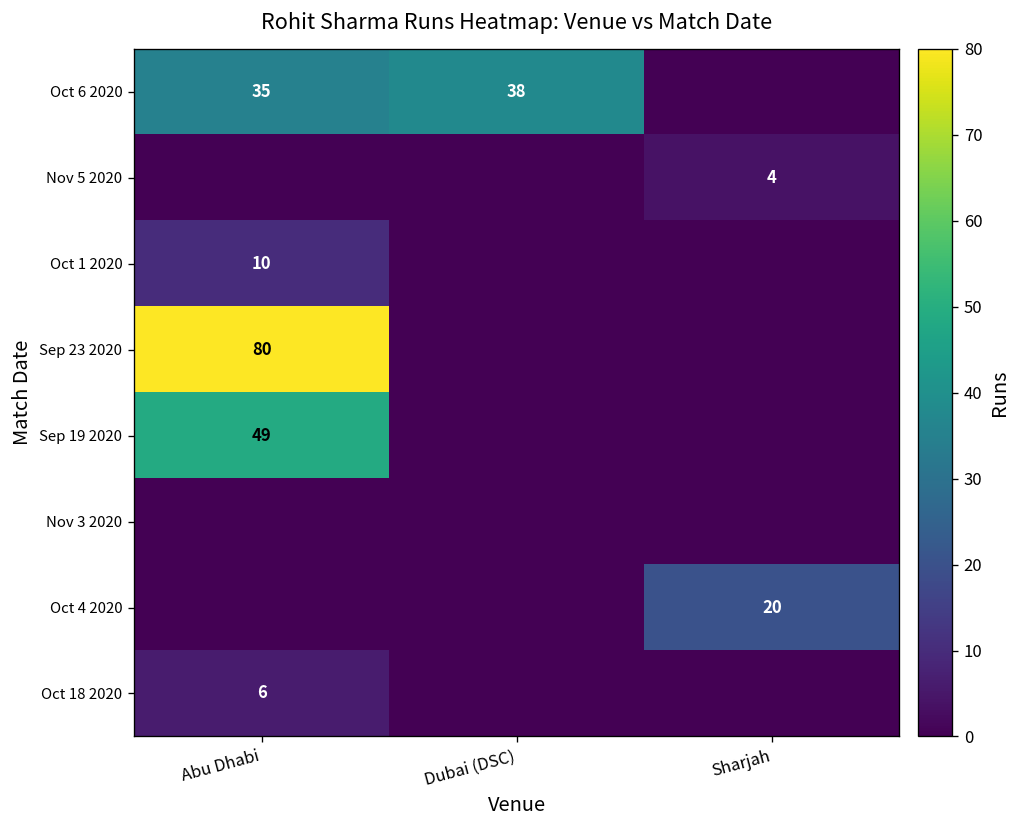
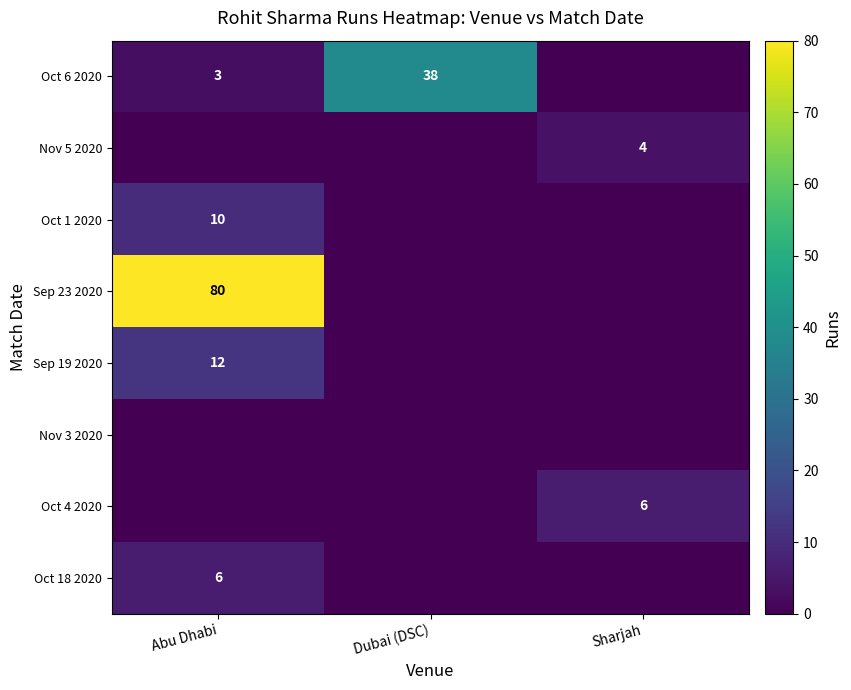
Oct 6 2020, Abu Dhabi: 35 -> 3
Sep 19 2020, Abu Dhabi: 49 -> 12
Oct 4 2020, Sharjah: 20 -> 6
